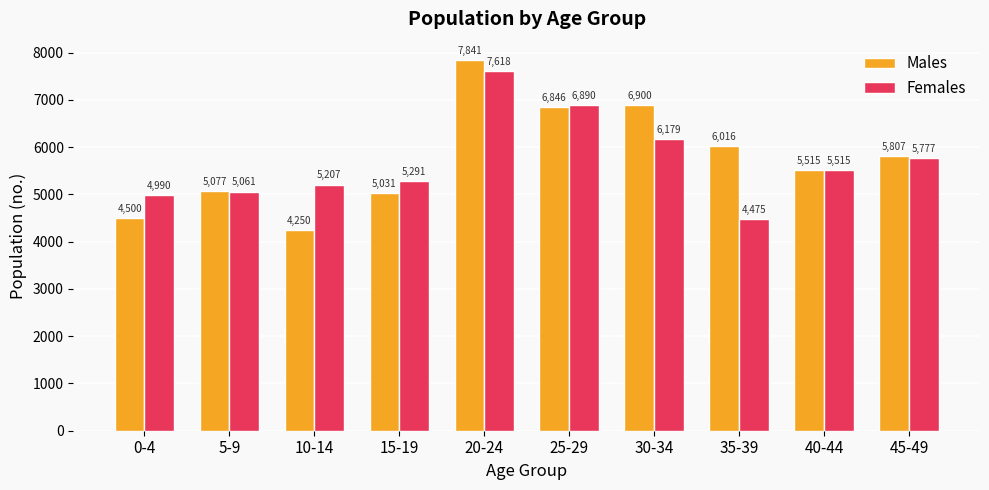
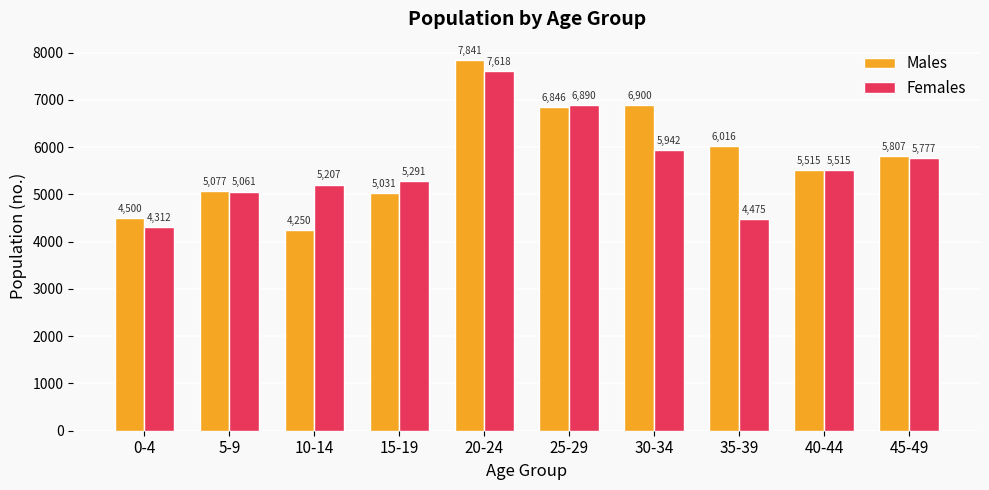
Females, 0-4: 4,990 -> 4,312
Females, 30-34: 6,179 -> 5,942
